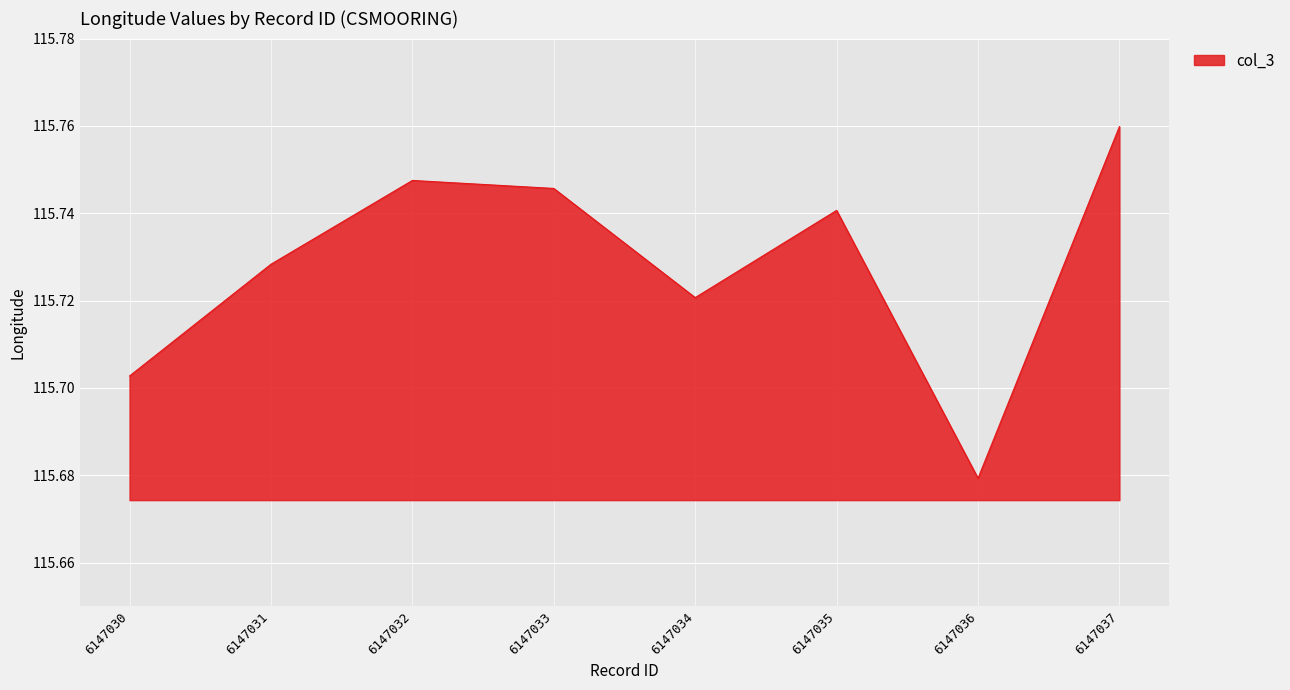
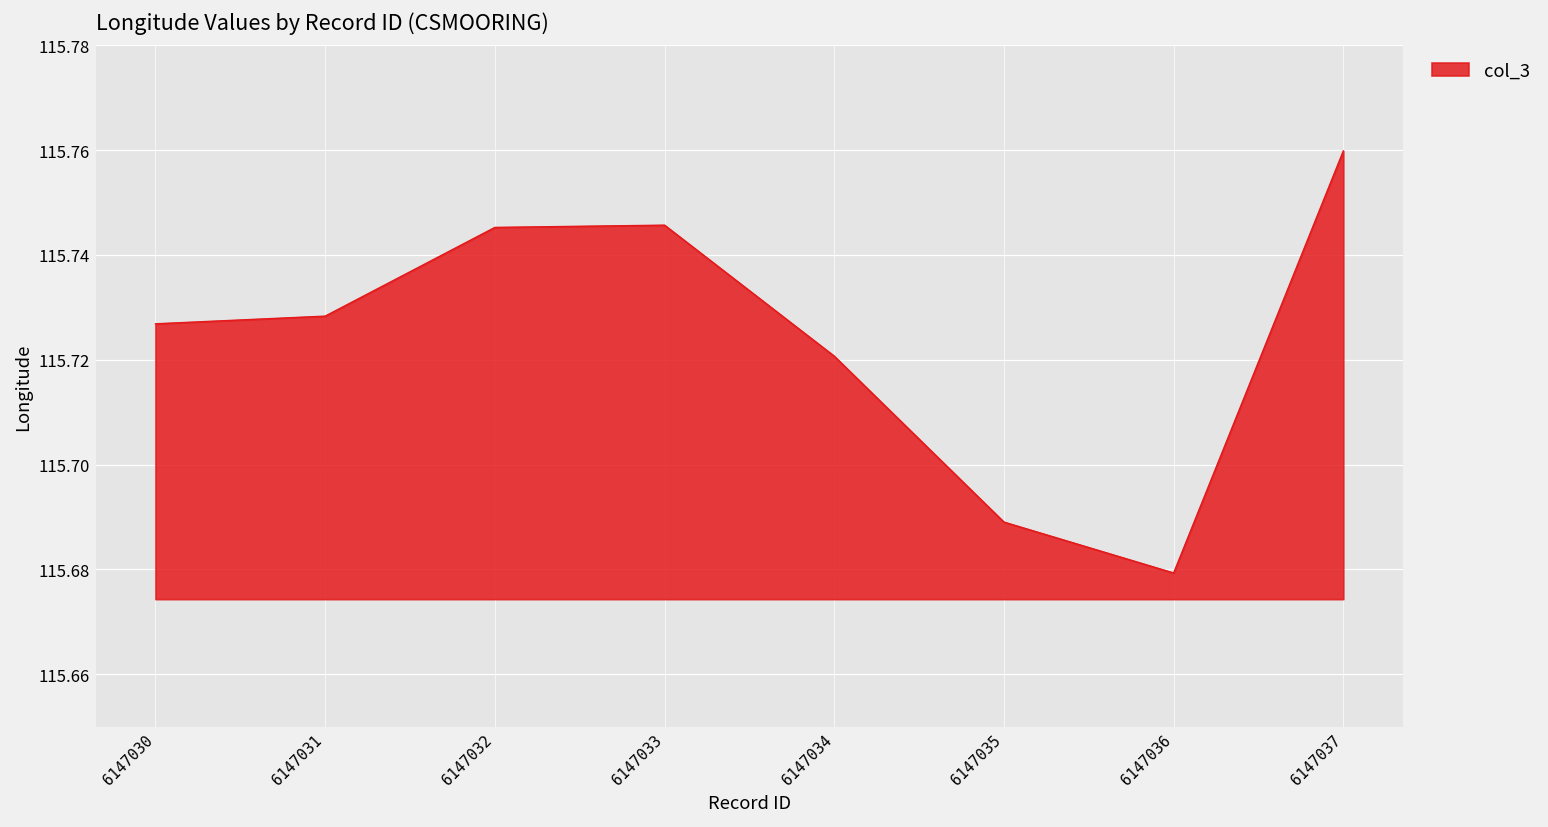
6147030: 115.703 -> 115.727
6147032: 115.748 -> 115.745
6147035: 115.741 -> 115.689
